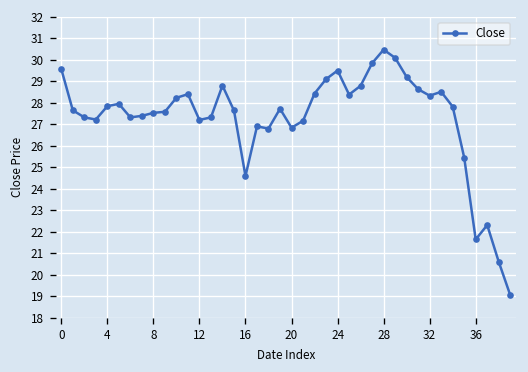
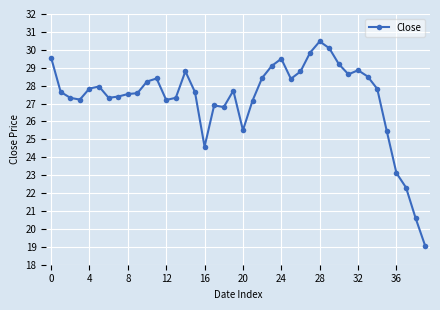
20: 26.8 -> 25.5
32: 28.3 -> 28.9
36: 21.6 -> 23.1
